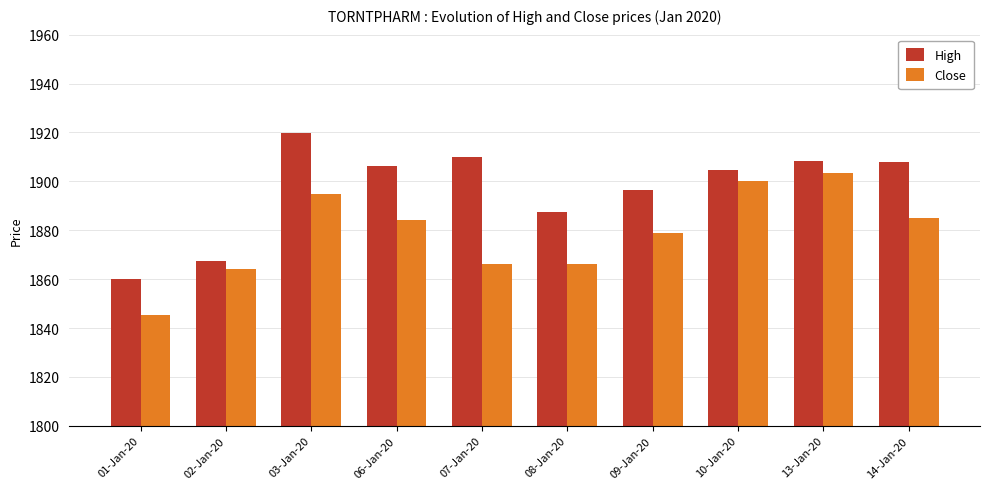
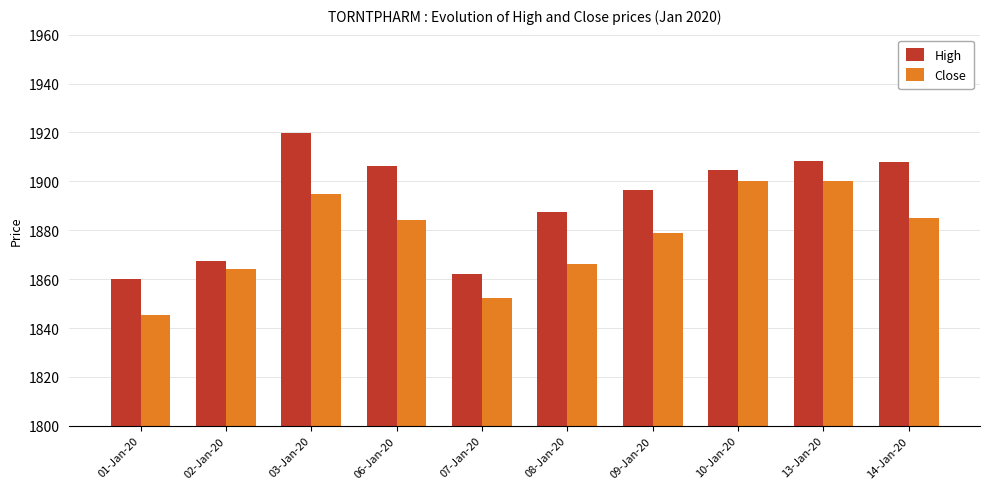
High, 07-Jan-20: 1910 -> 1862
Close, 07-Jan-20: 1866 -> 1852
Close, 13-Jan-20: 1903 -> 1900
